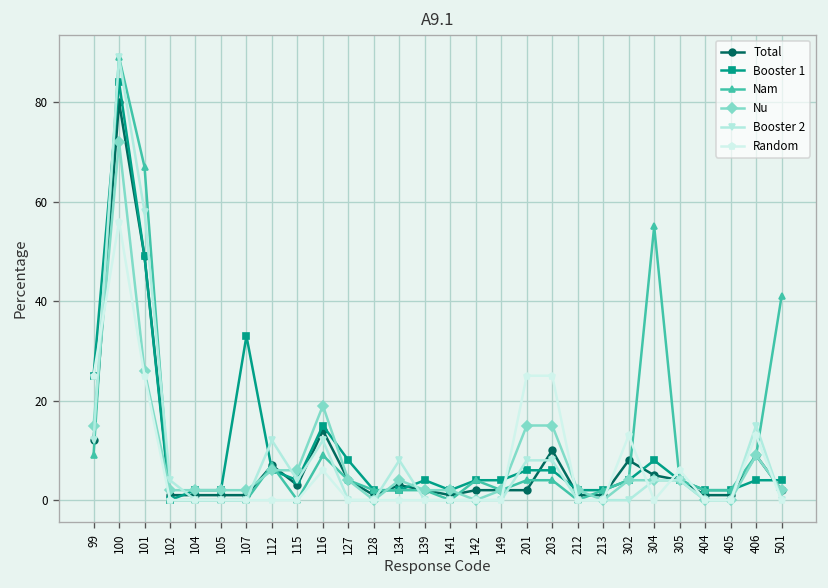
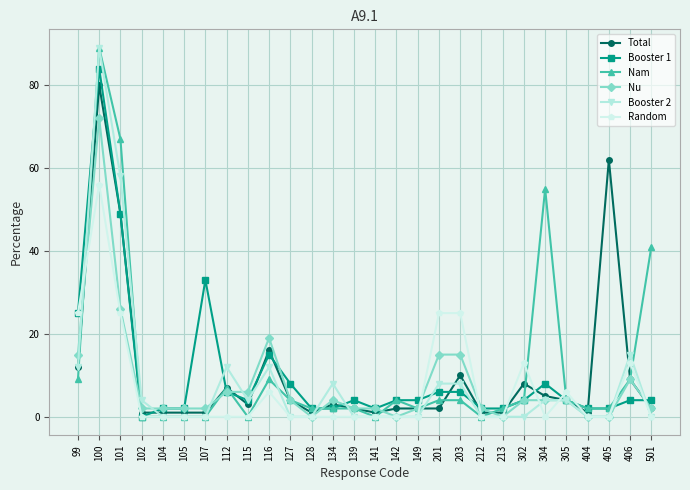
Total, 116: 14 -> 16
Total, 405: 1 -> 62
